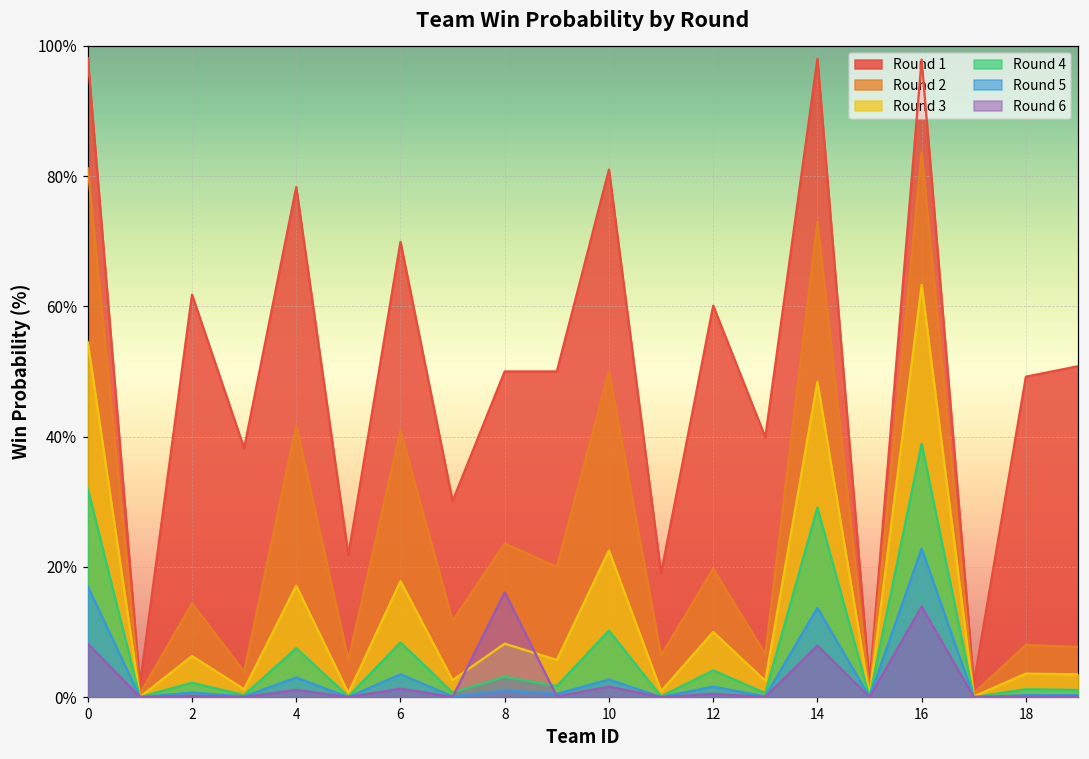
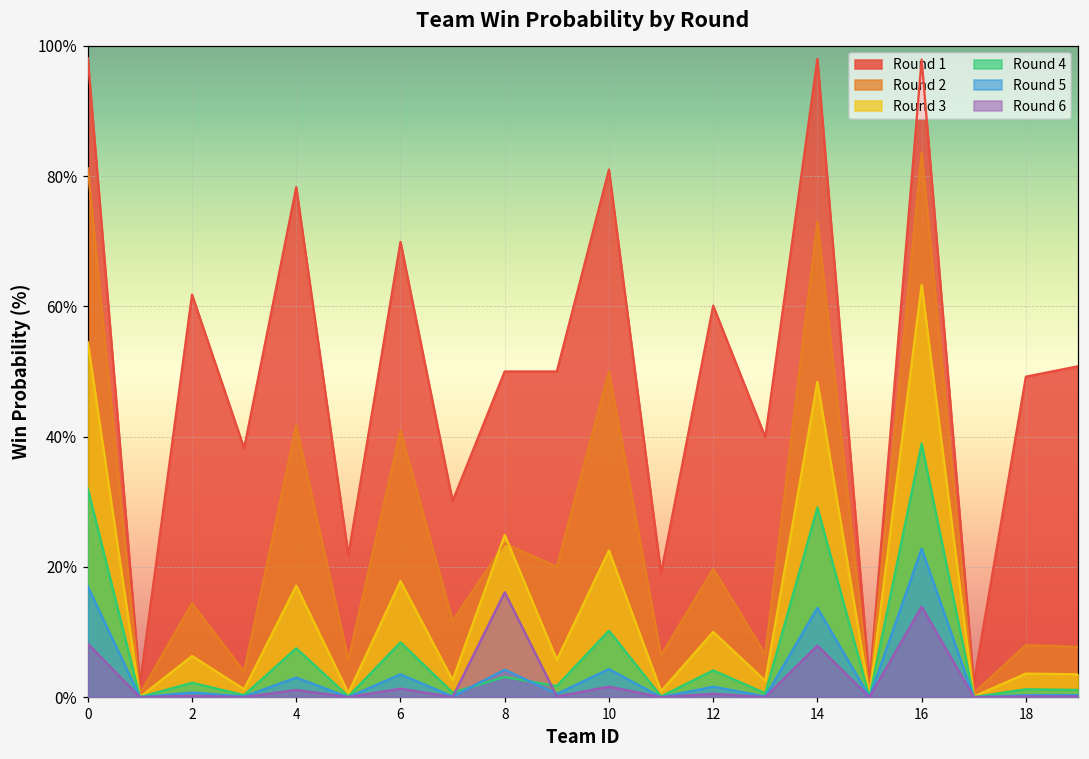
Round 3, 8: 8% -> 25%
Round 5, 8: 1% -> 4%
Round 5, 10: 3% -> 4%
